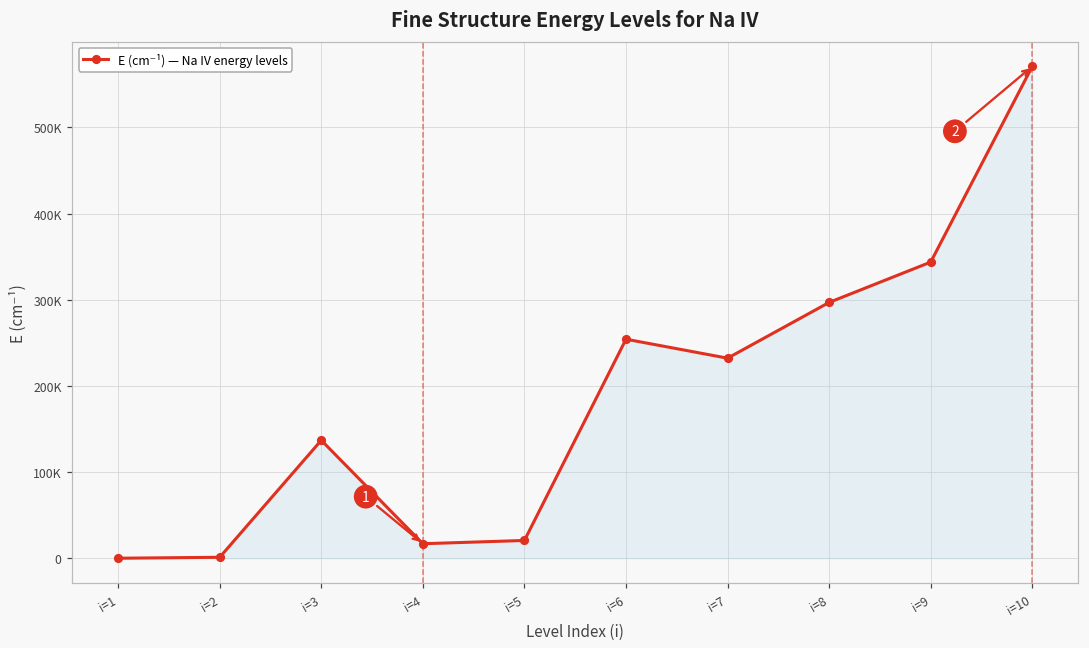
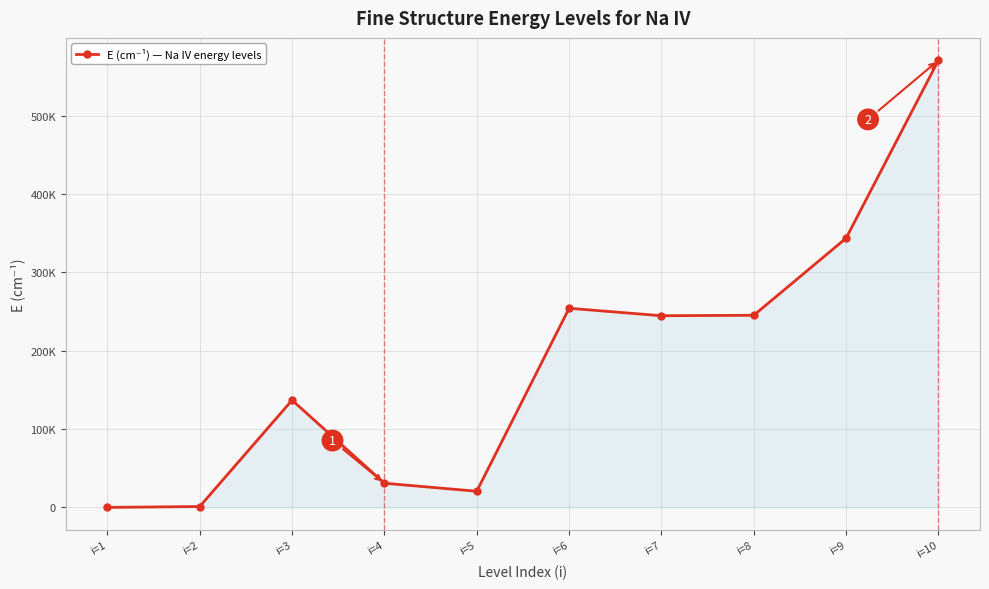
i=4: 20000 -> 30000
i=7: 230000 -> 240000
i=8: 300000 -> 250000
